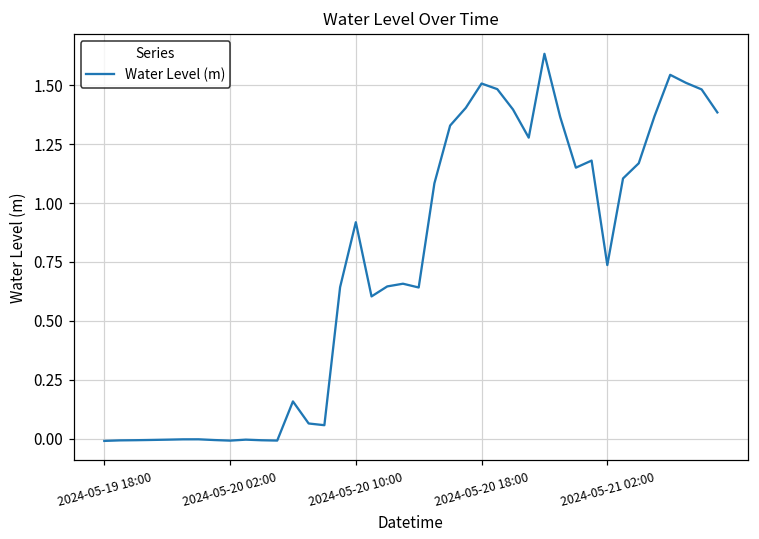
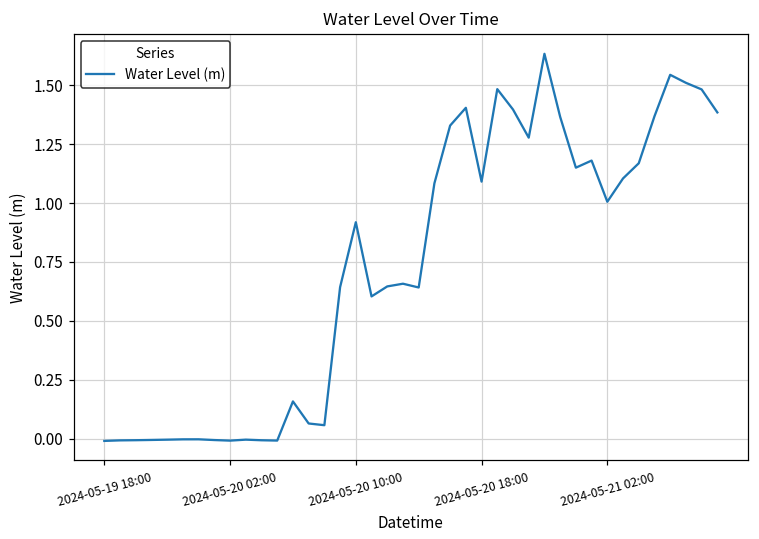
2024-05-20 18:00: 1.51 -> 1.09
2024-05-21 02:00: 0.74 -> 1.01
